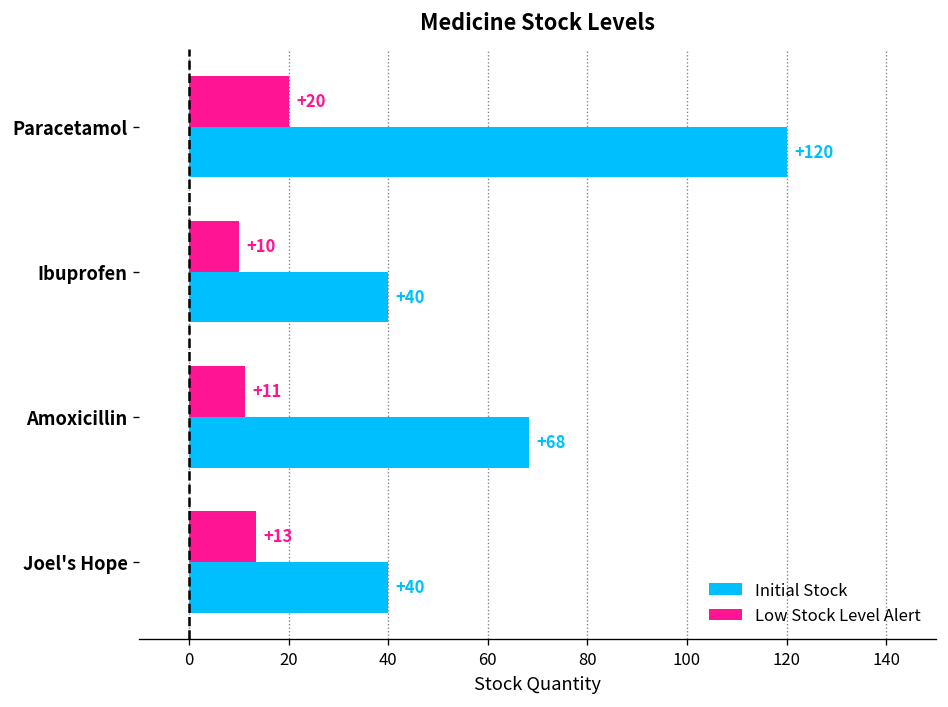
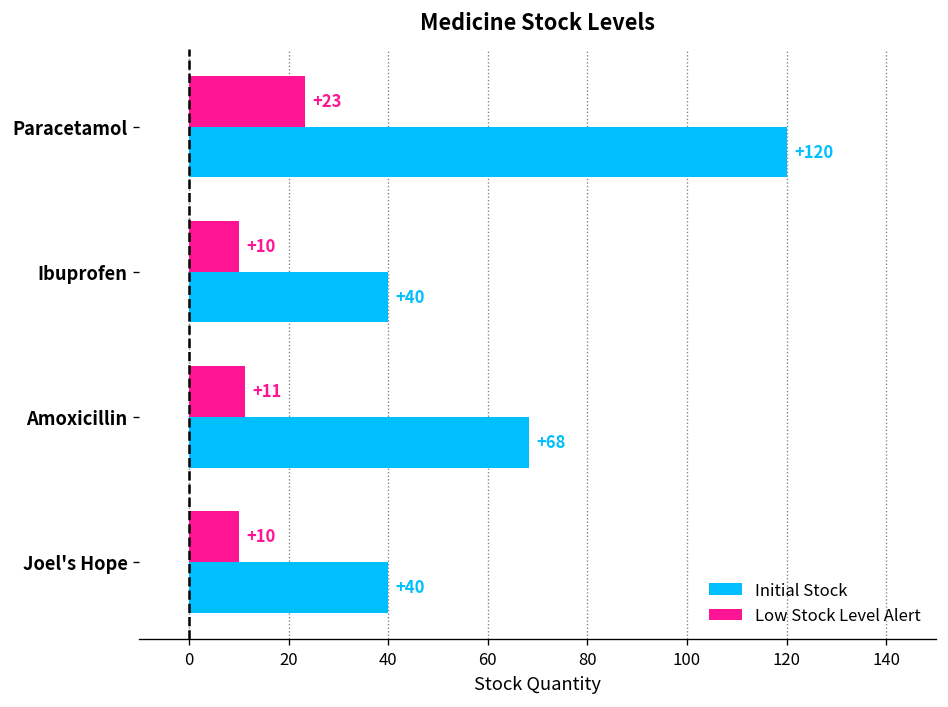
Low Stock Level Alert, Paracetamol: +20 -> +23
Low Stock Level Alert, Joel's Hope: +13 -> +10
